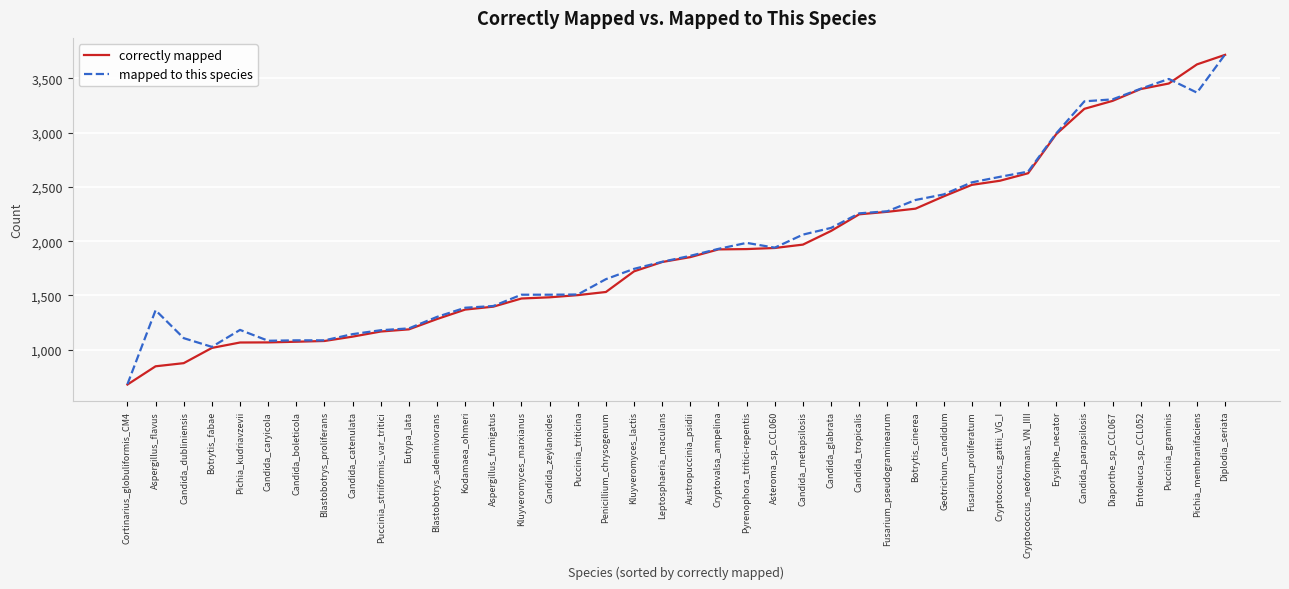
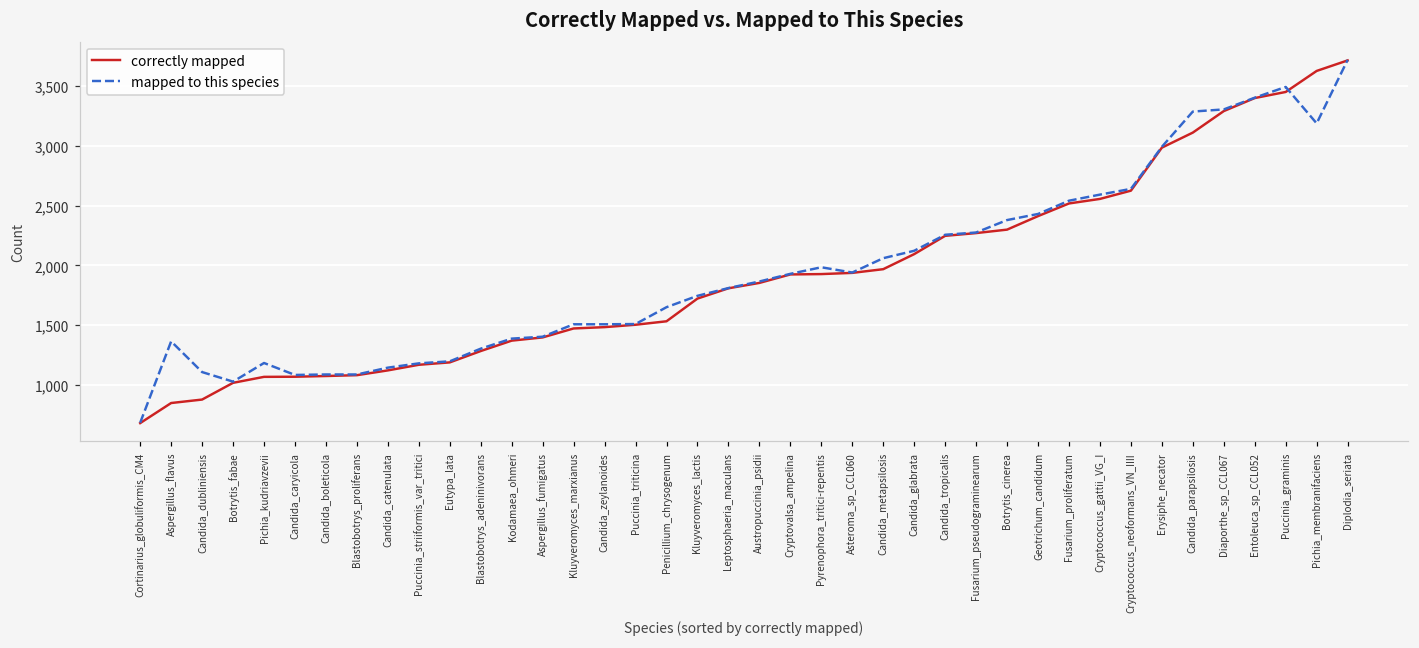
correctly mapped, Candida_parapsilosis: 3,220 -> 3,110
mapped to this species, Pichia_membranifaciens: 3,370 -> 3,190
